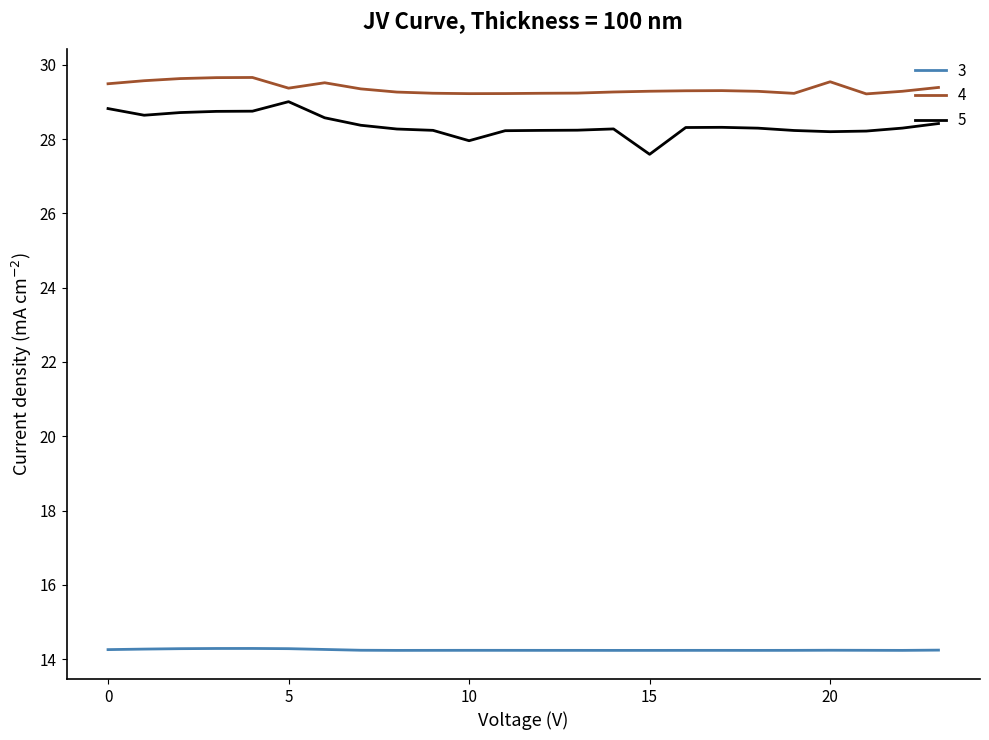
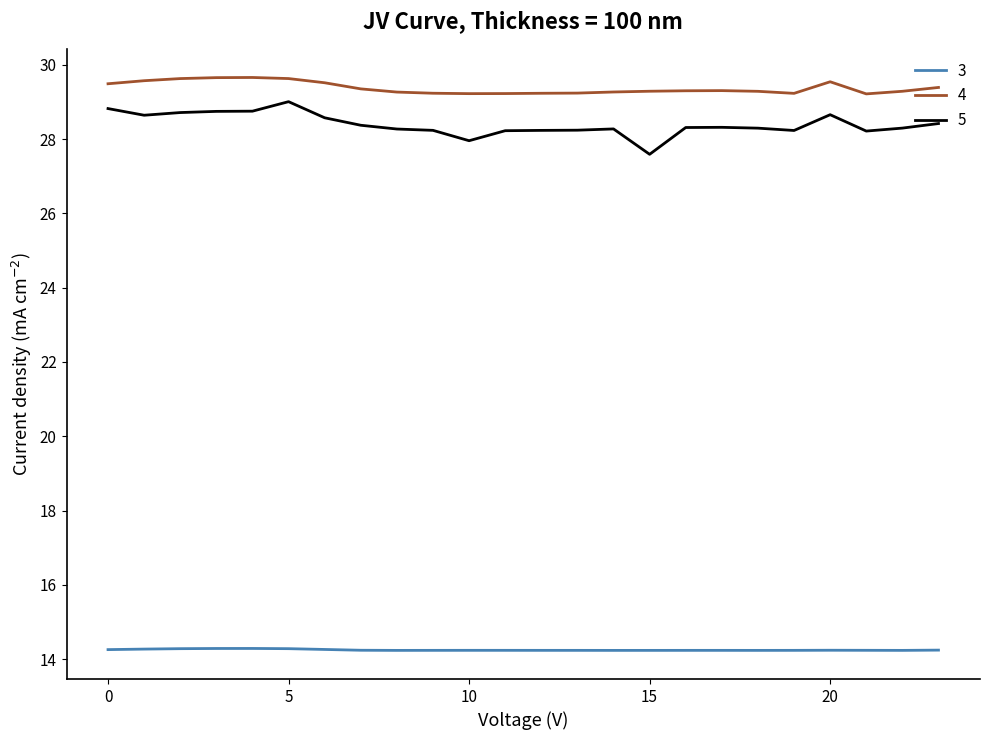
4, 5: 29.4 -> 29.6
5, 20: 28.2 -> 28.7
